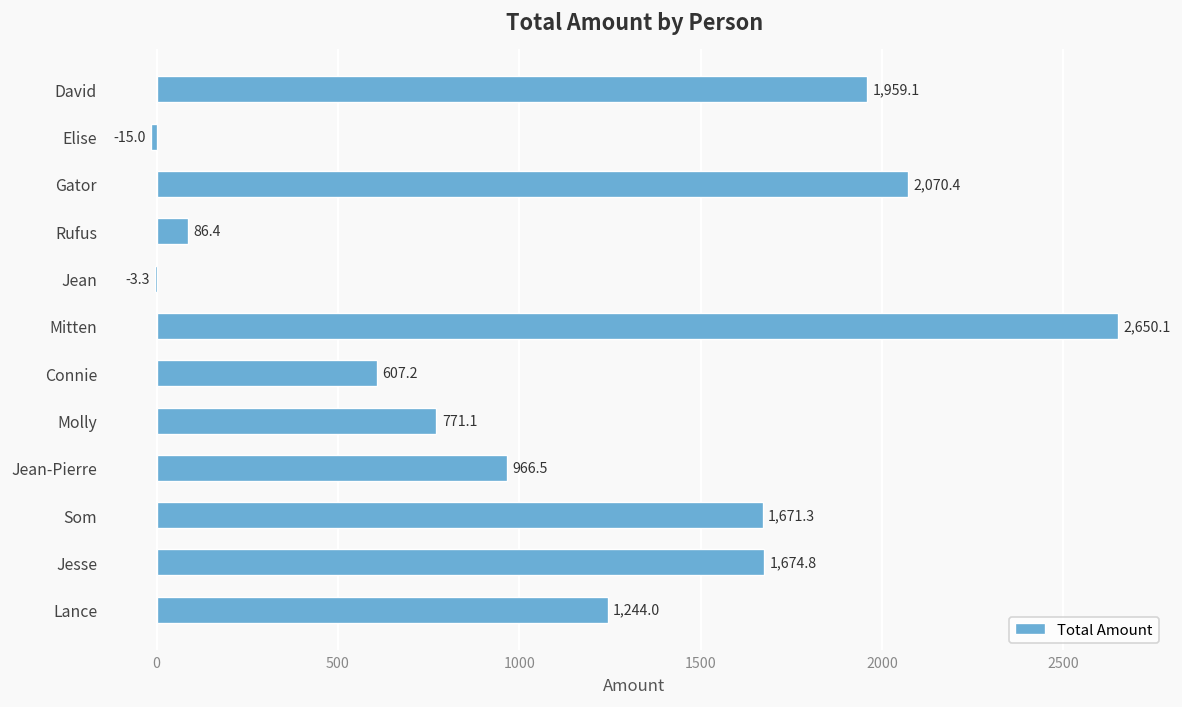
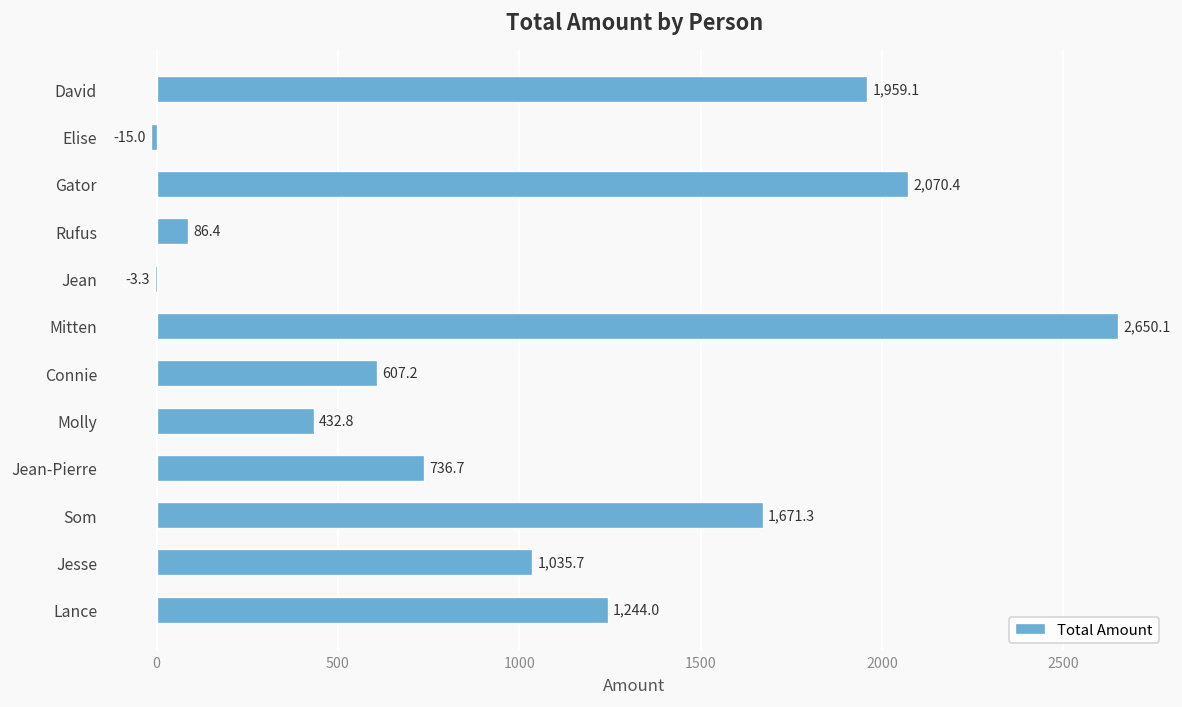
Molly: 771.1 -> 432.8
Jean-Pierre: 966.5 -> 736.7
Jesse: 1,674.8 -> 1,035.7
